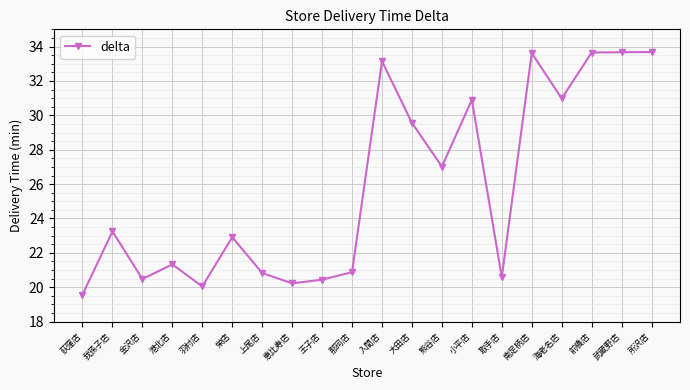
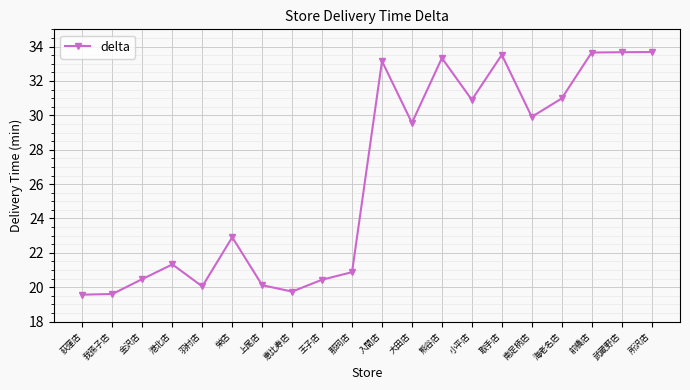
我孫子店: 23.3 -> 19.6
上尾店: 20.8 -> 20.1
恵比寿店: 20.2 -> 19.8
熊谷店: 27.0 -> 33.3
取手店: 20.6 -> 33.5
南足柄店: 33.6 -> 29.9
